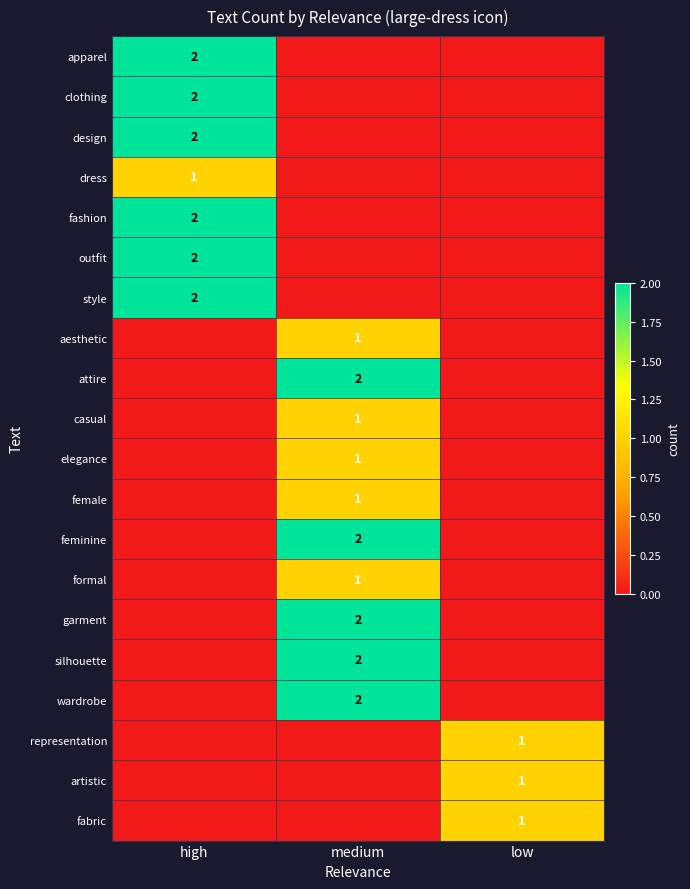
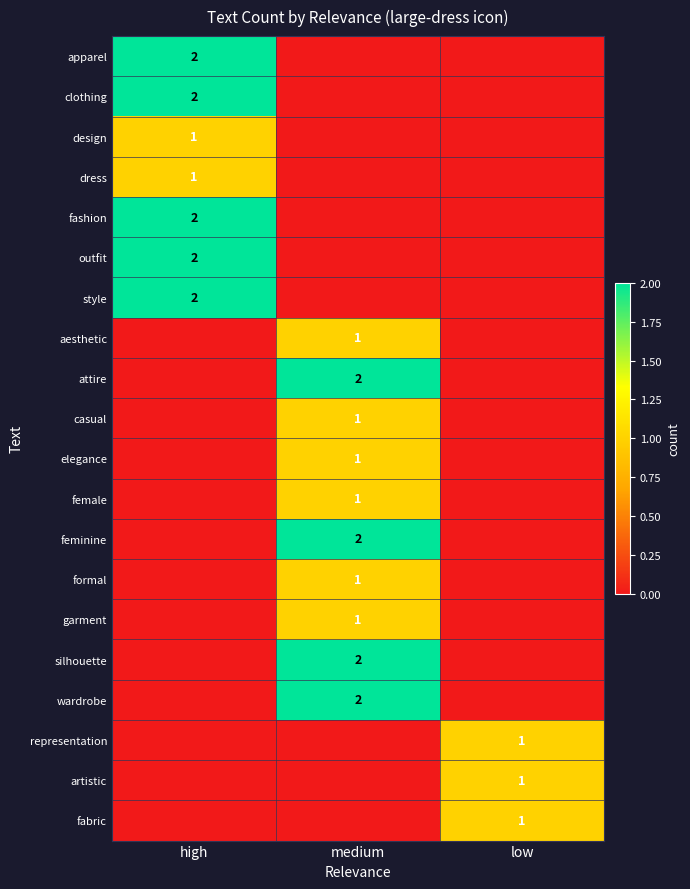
design, high: 2 -> 1
garment, medium: 2 -> 1
